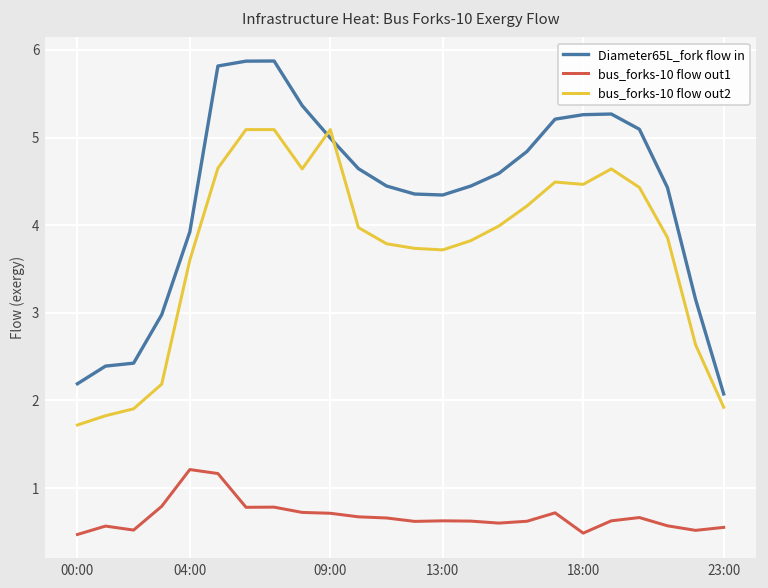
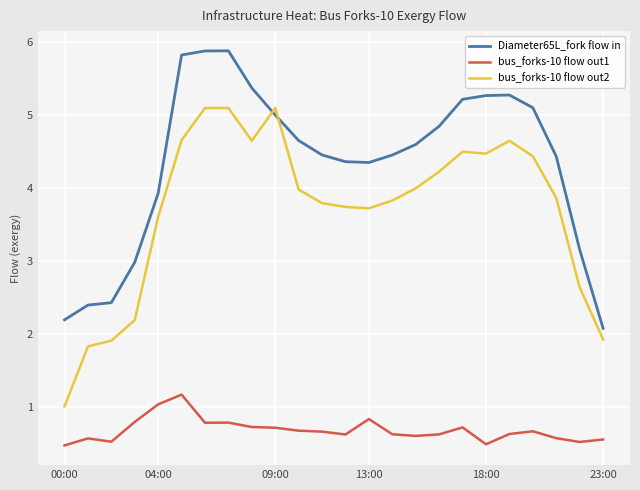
bus_forks-10 flow out2, 00:00: 1.7 -> 1.0
bus_forks-10 flow out1, 04:00: 1.2 -> 1.0
bus_forks-10 flow out1, 13:00: 0.6 -> 0.8
